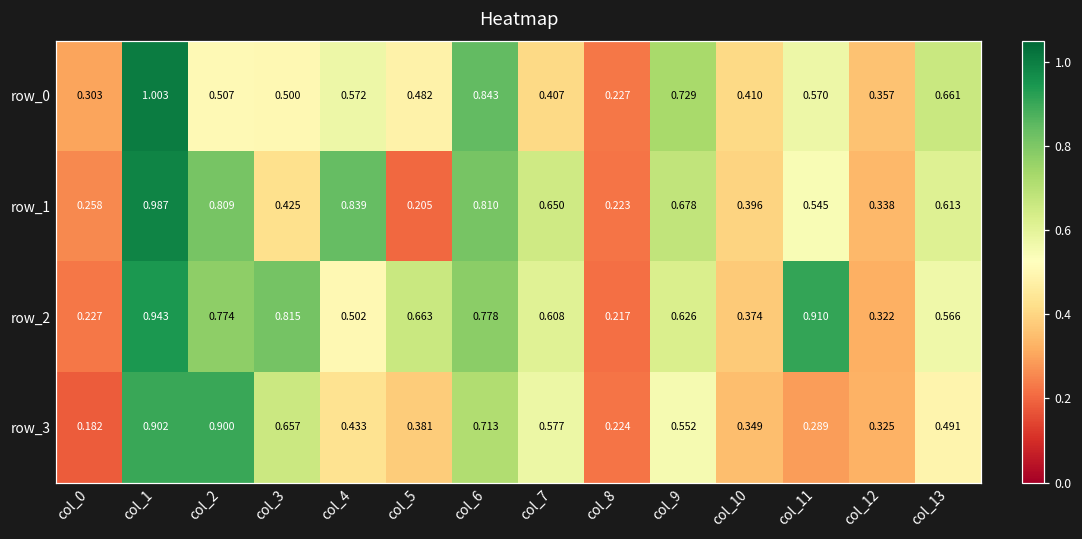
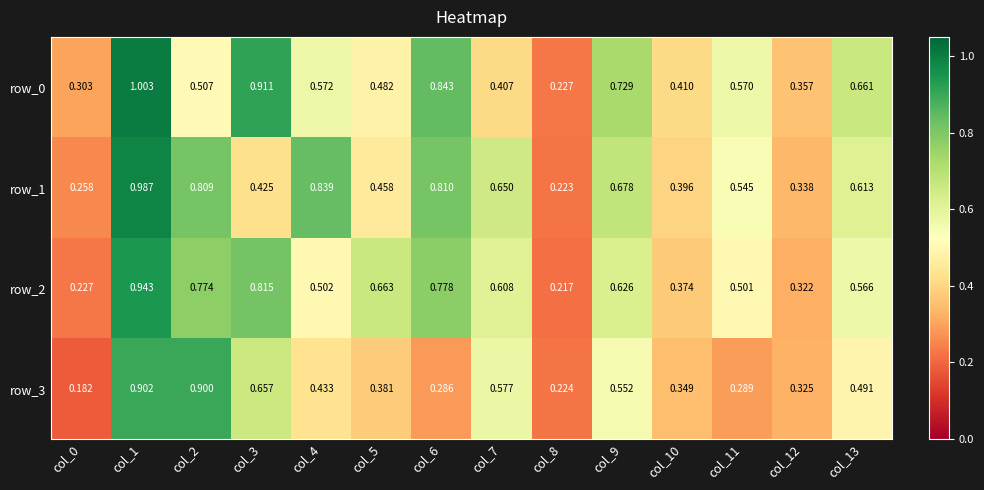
row_0, col_3: 0.500 -> 0.911
row_1, col_5: 0.205 -> 0.458
row_2, col_11: 0.910 -> 0.501
row_3, col_6: 0.713 -> 0.286
